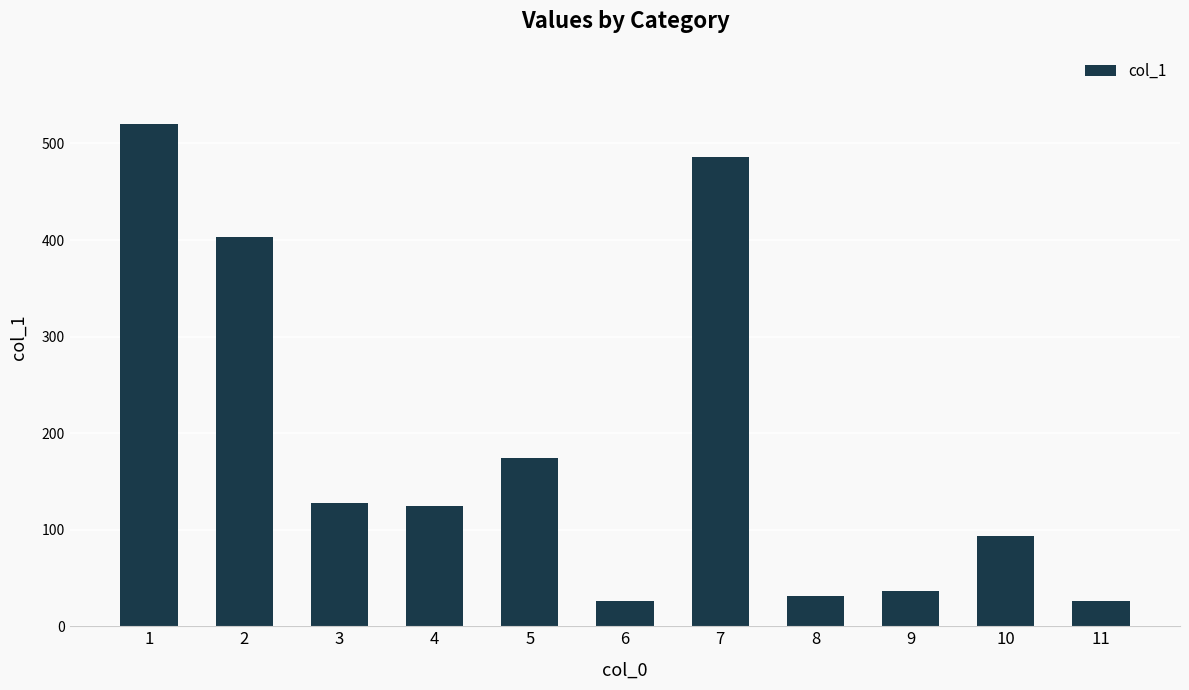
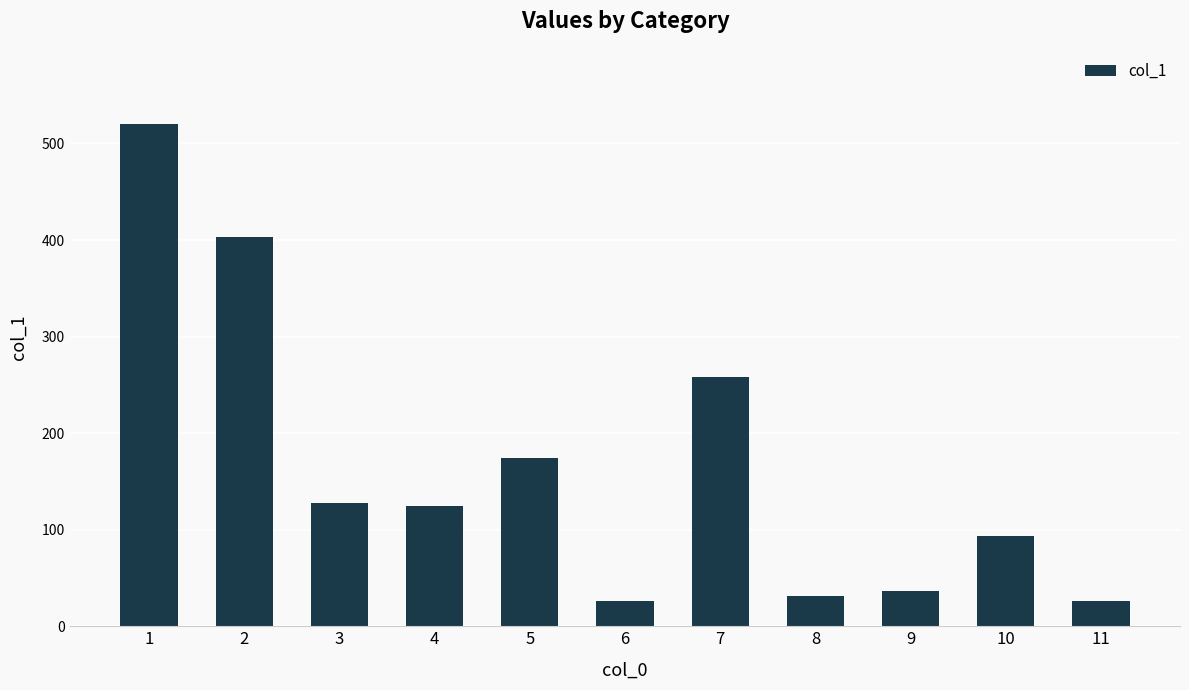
7: 490 -> 260
